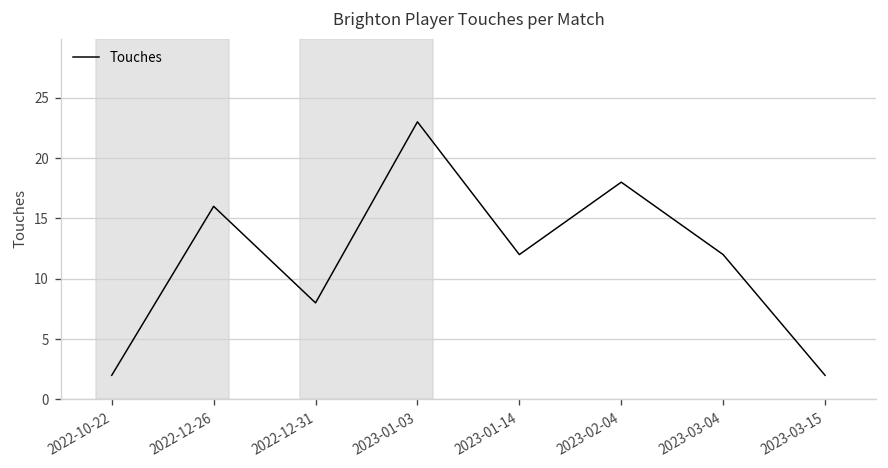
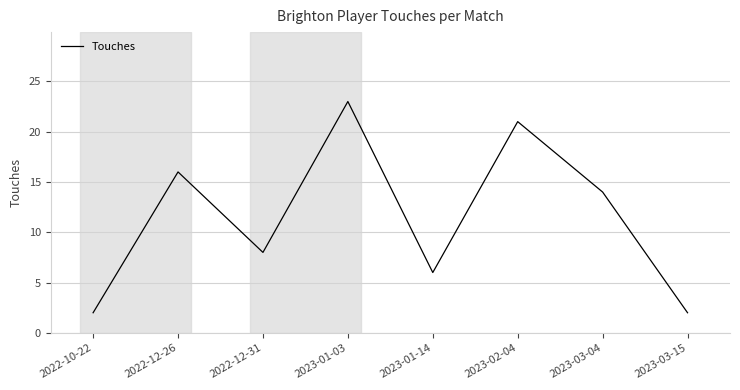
2023-01-14: 12 -> 6
2023-02-04: 18 -> 21
2023-03-04: 12 -> 14
